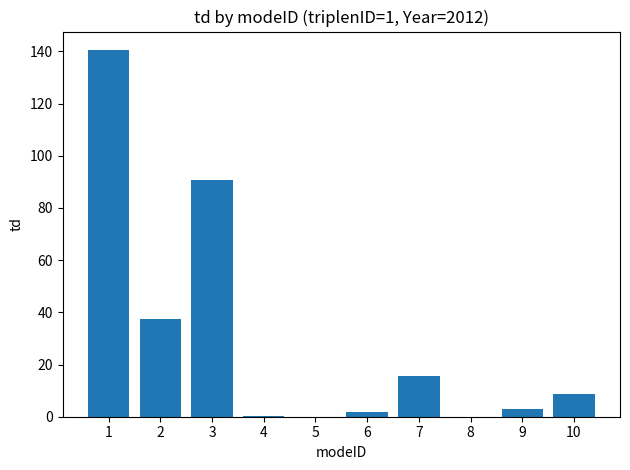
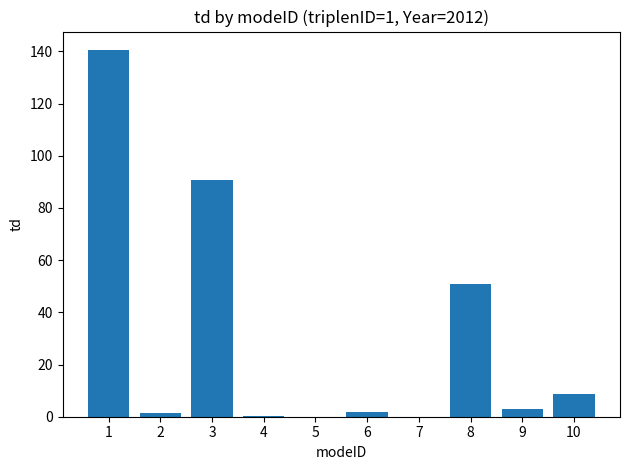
2: 37 -> 2
7: 16 -> 0
8: 0 -> 51
